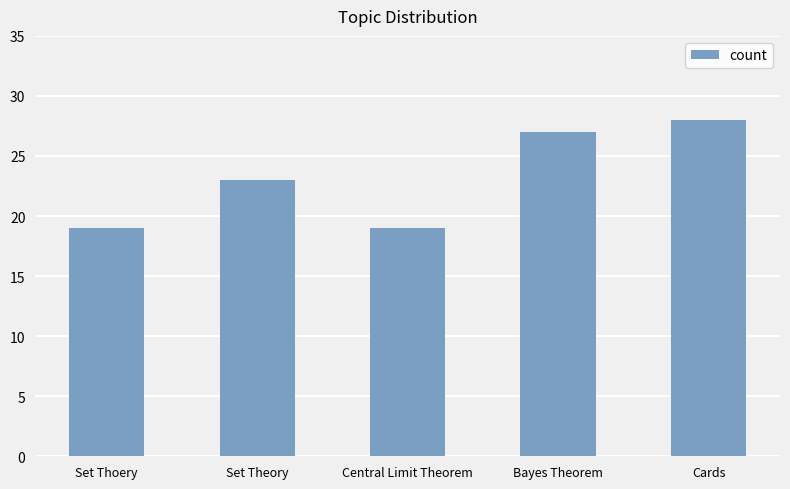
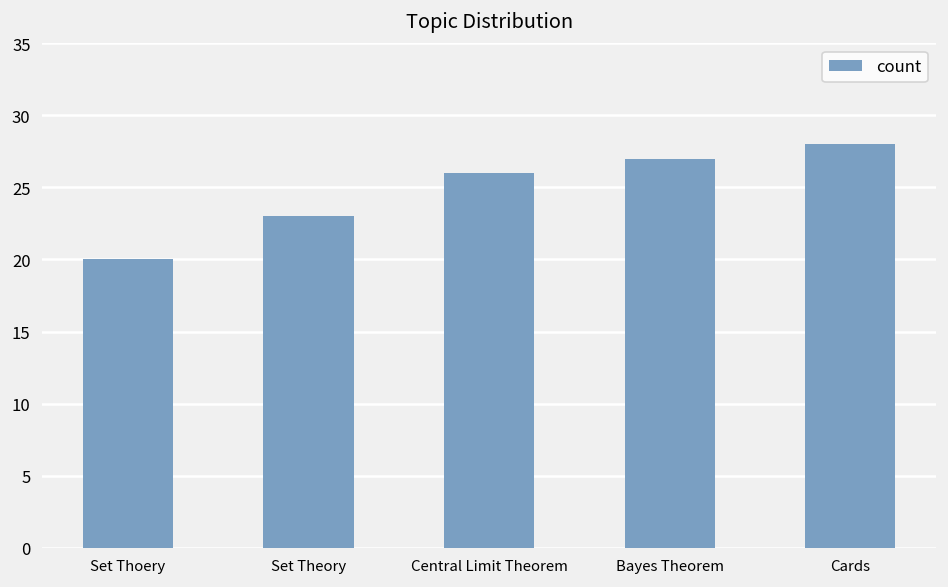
Set Thoery: 19 -> 20
Central Limit Theorem: 19 -> 26
